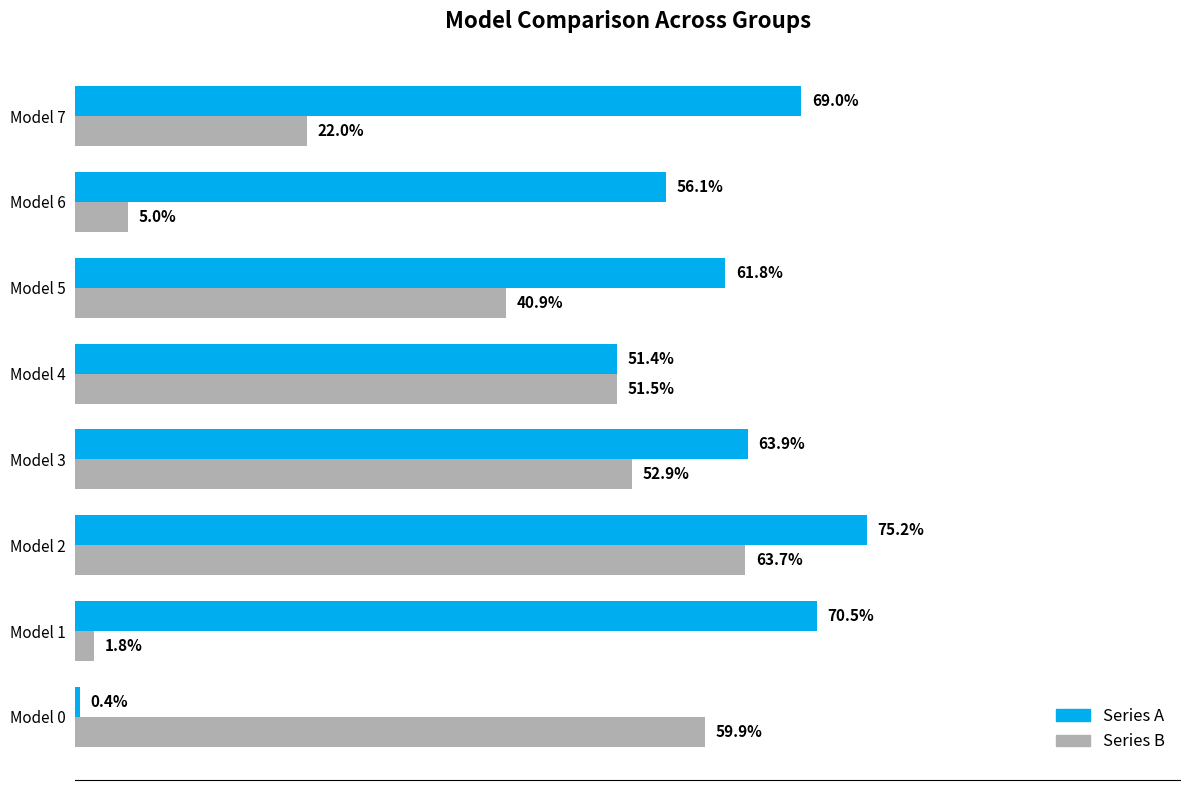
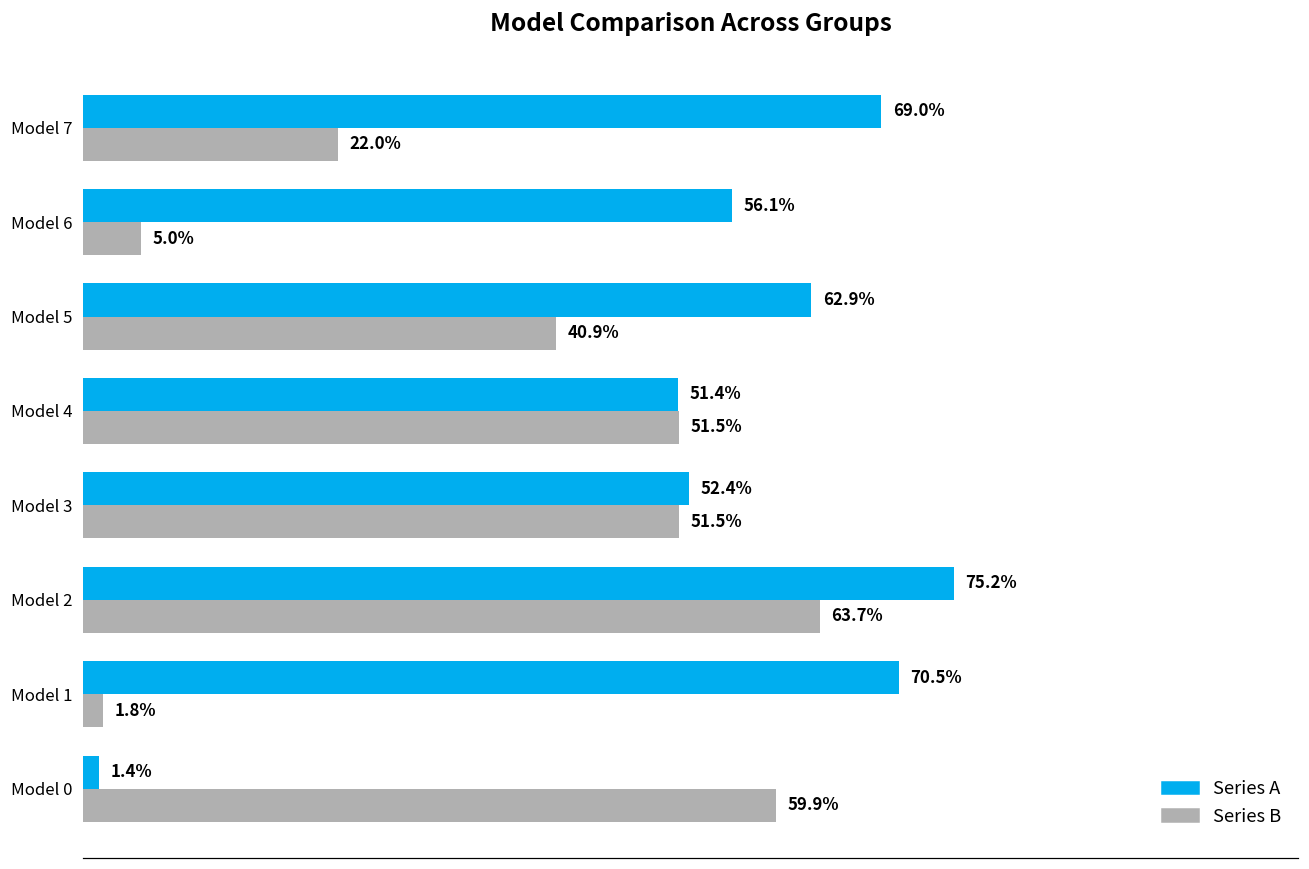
Series A, Model 5: 61.8% -> 62.9%
Series A, Model 3: 63.9% -> 52.4%
Series B, Model 3: 52.9% -> 51.5%
Series A, Model 0: 0.4% -> 1.4%
